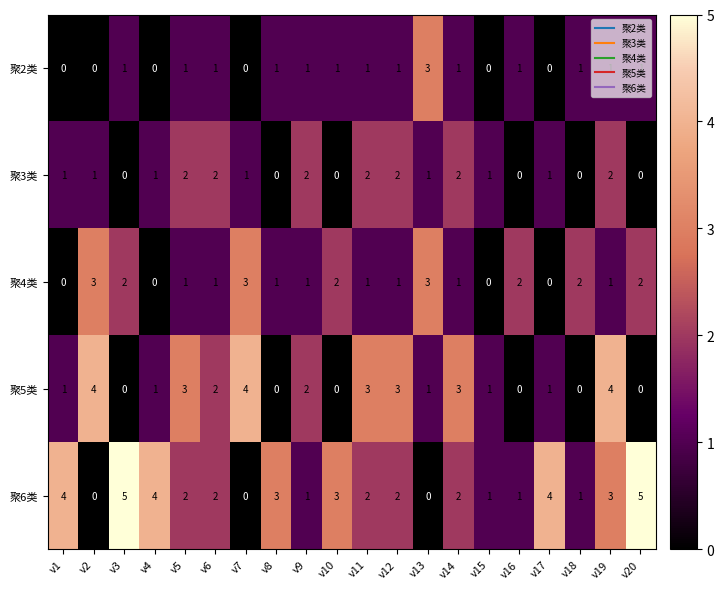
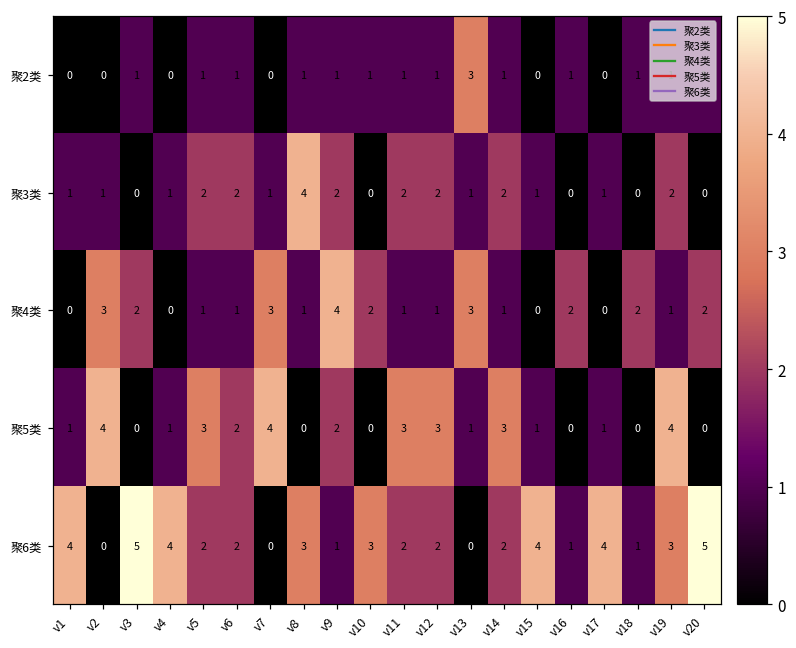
聚3类, v8: 0 -> 4
聚4类, v9: 1 -> 4
聚6类, v15: 1 -> 4
